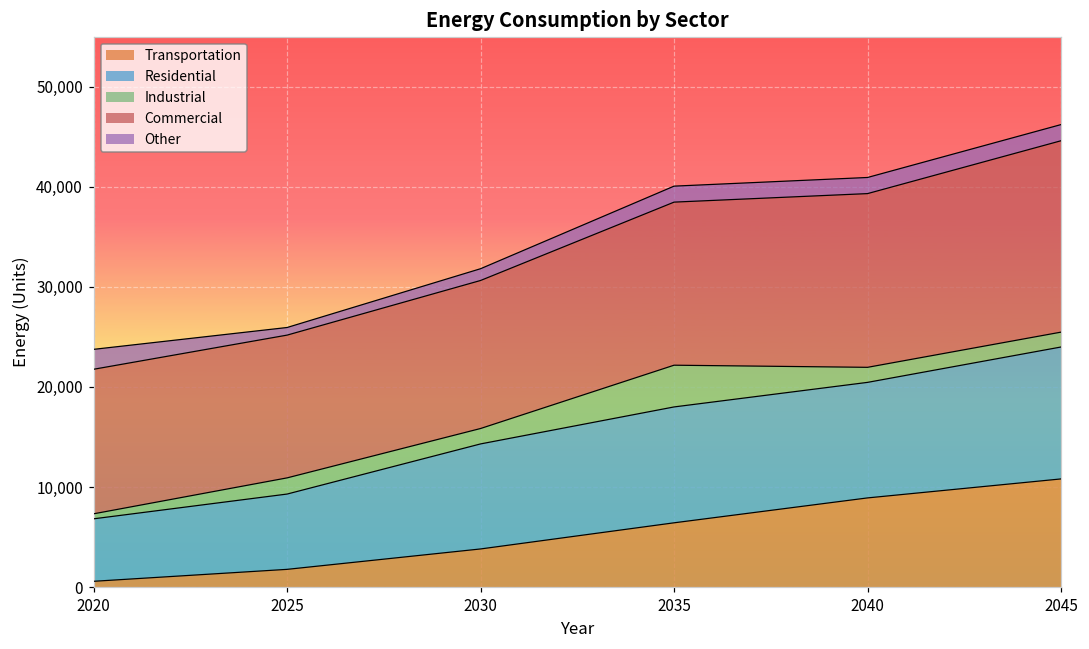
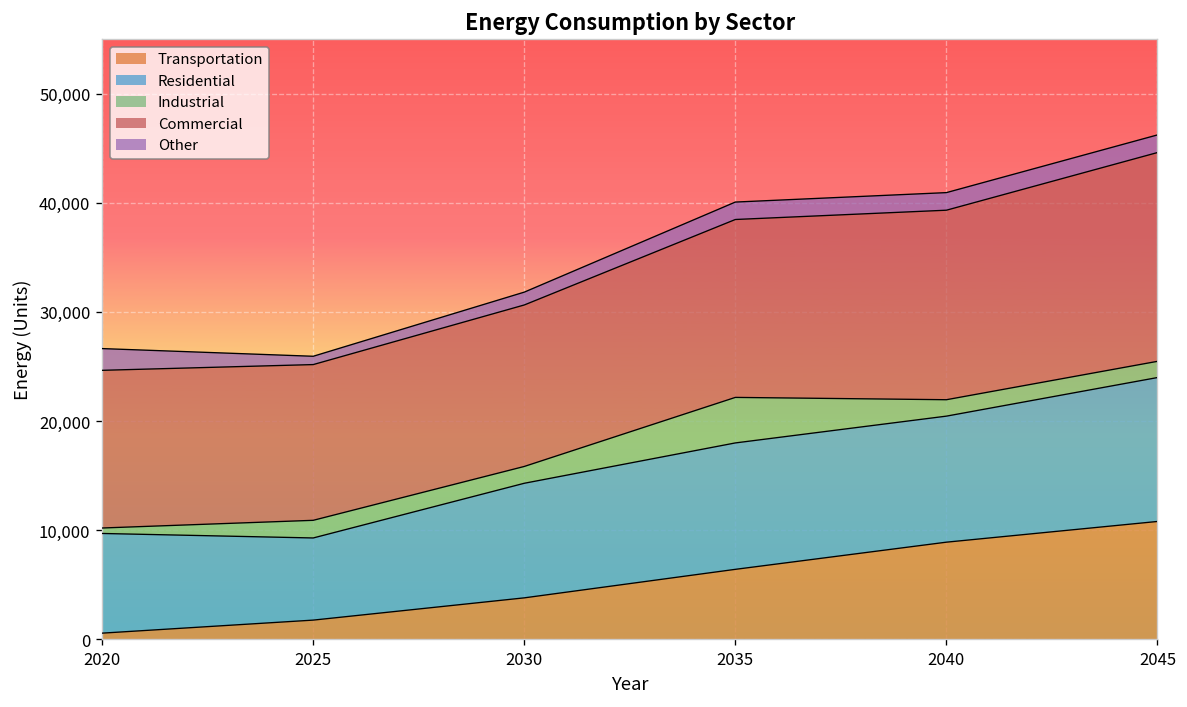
Residential, 2020: 6,000 -> 9,000
